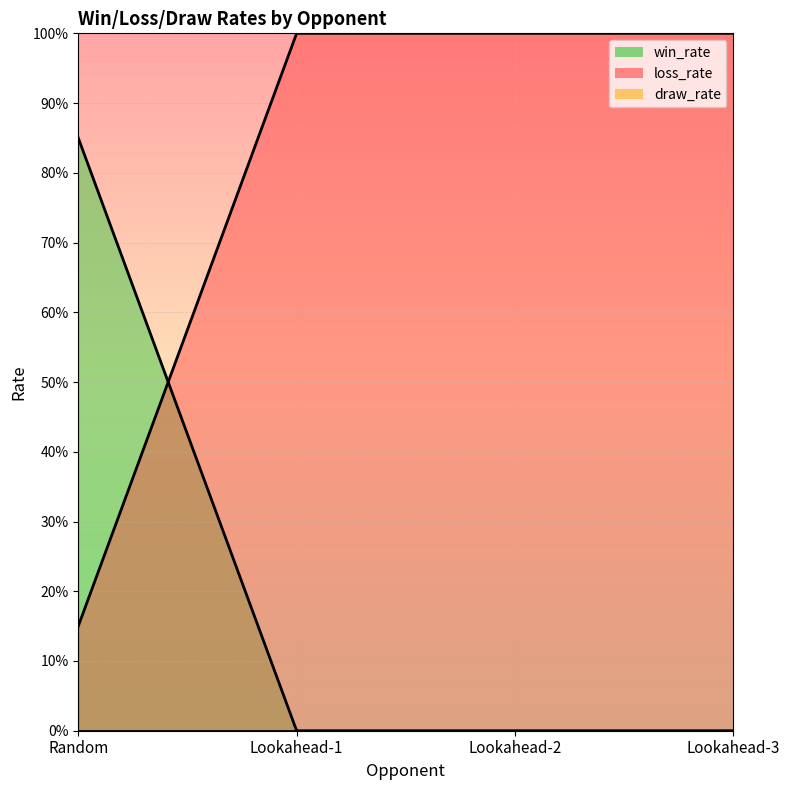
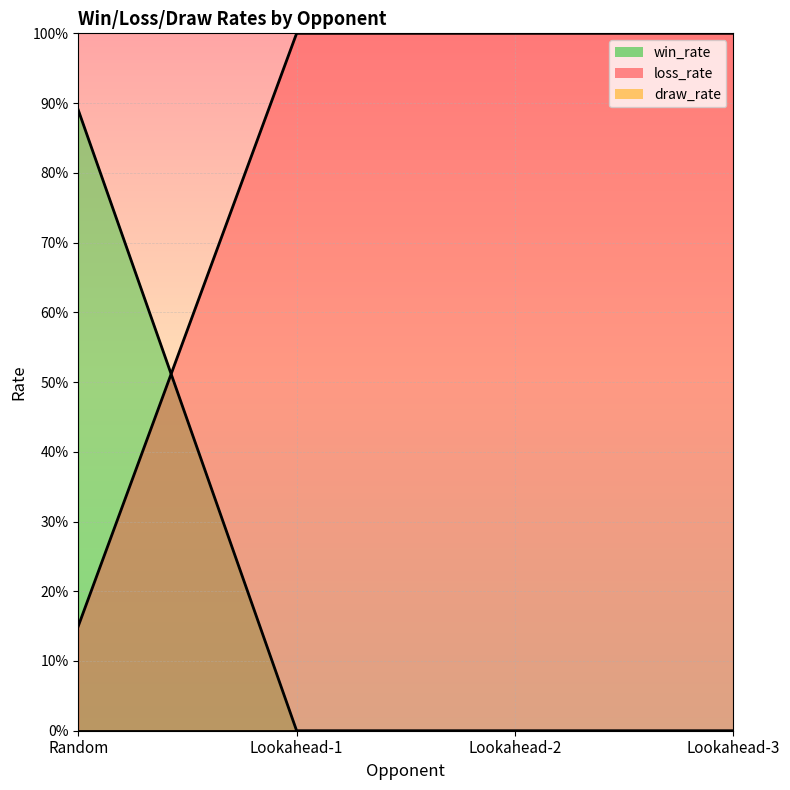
win_rate, Random: 85% -> 89%
